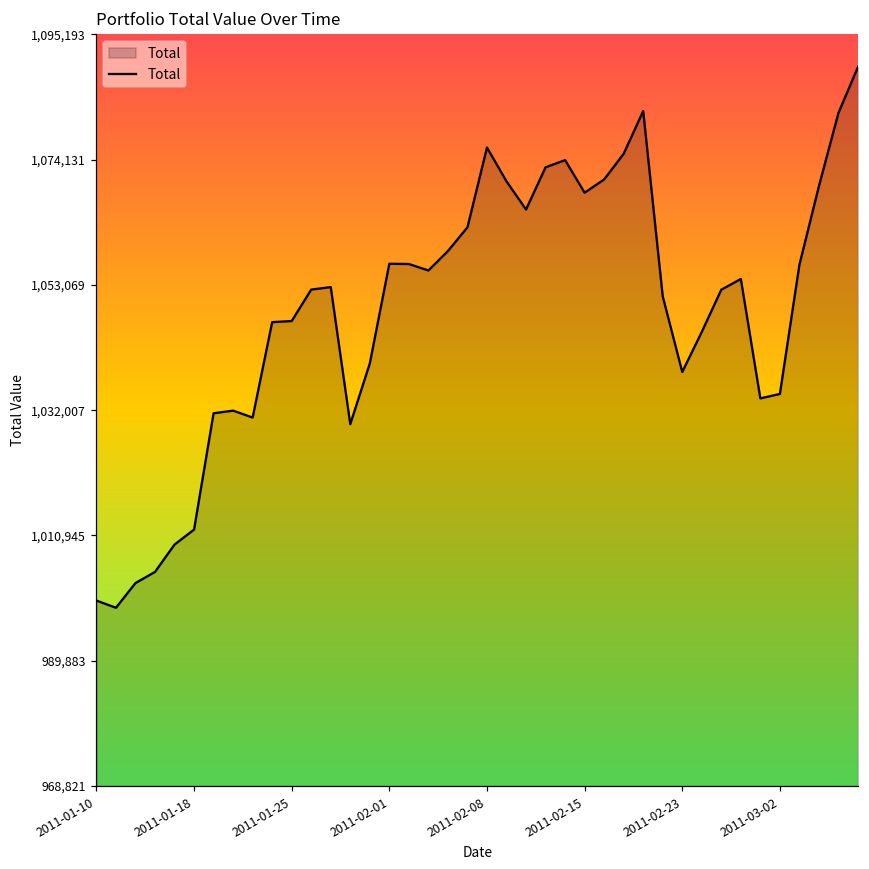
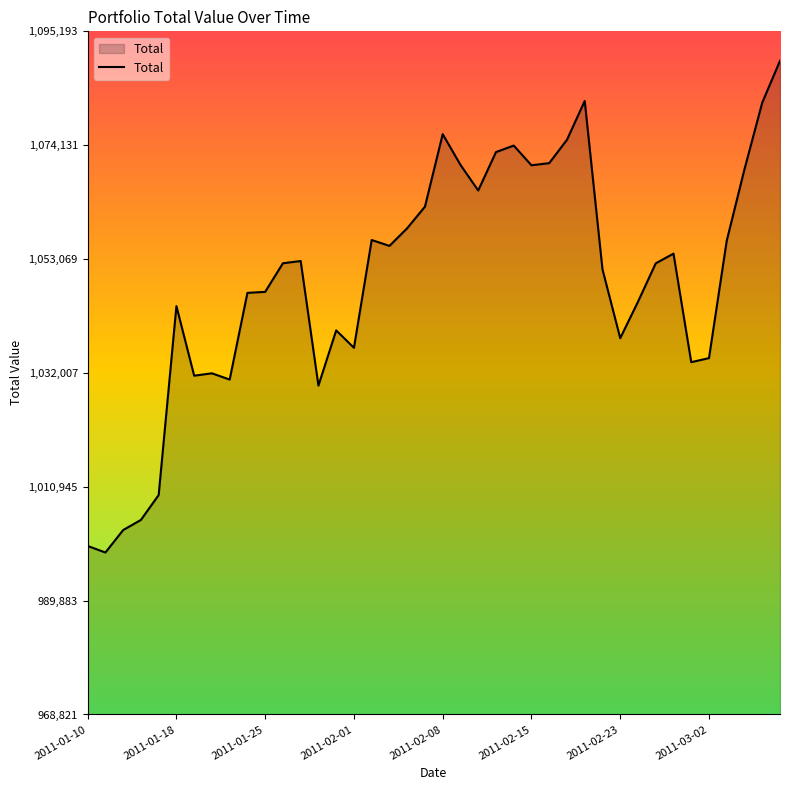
2011-01-18: 1,012,000 -> 1,044,000
2011-02-01: 1,057,000 -> 1,037,000
2011-02-15: 1,069,000 -> 1,070,000
